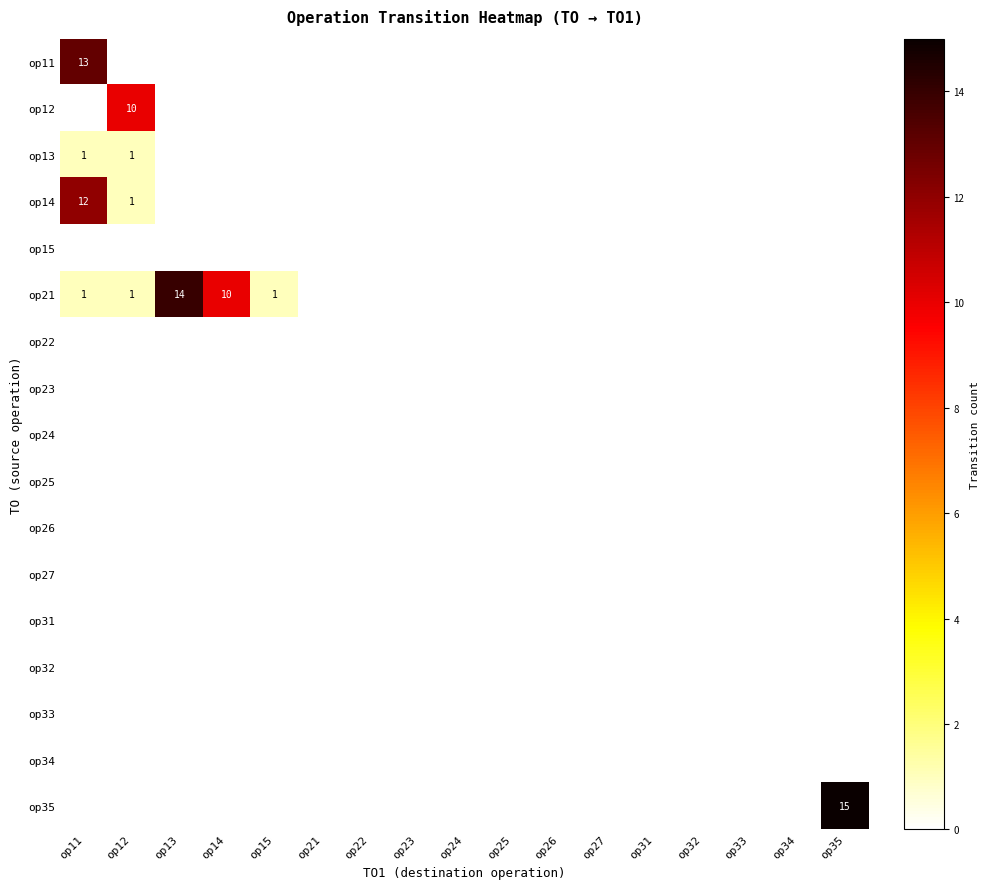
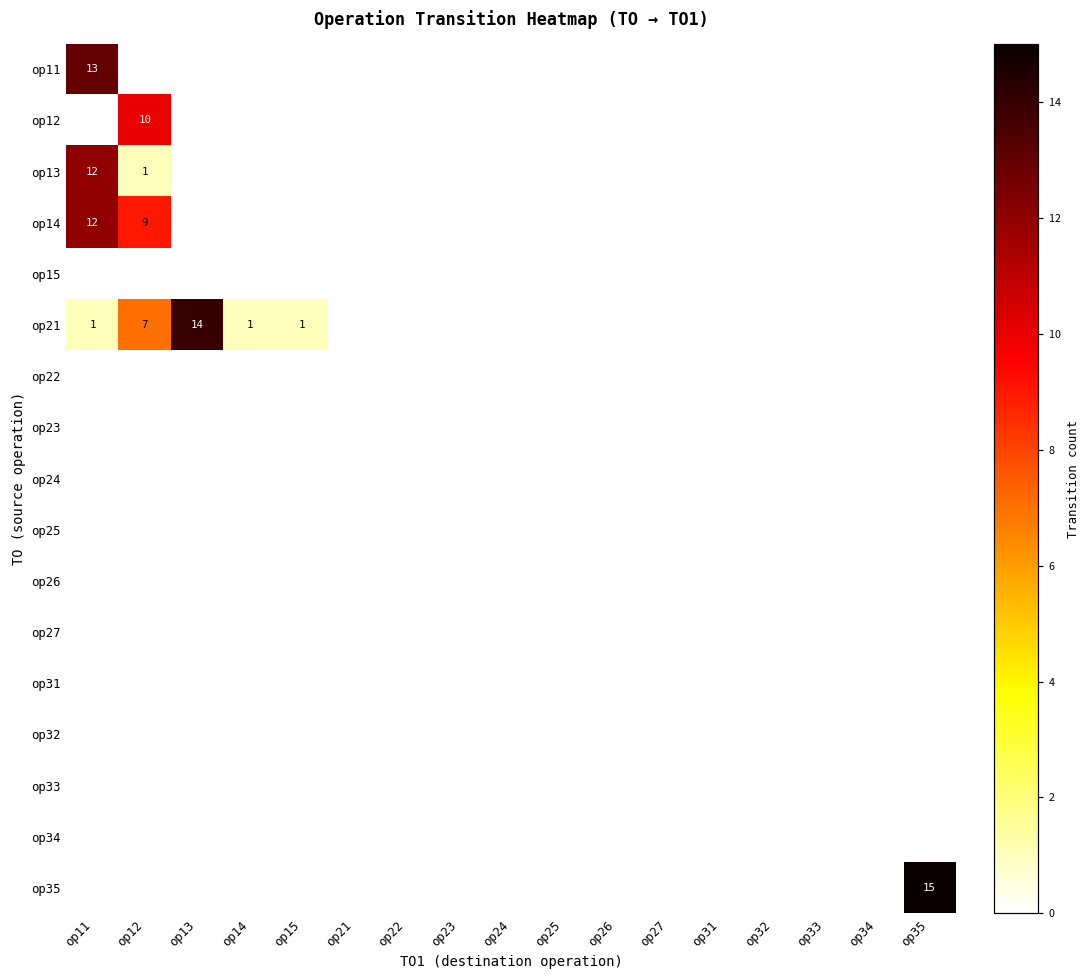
op13, op11: 1 -> 12
op14, op12: 1 -> 9
op21, op12: 1 -> 7
op21, op14: 10 -> 1
